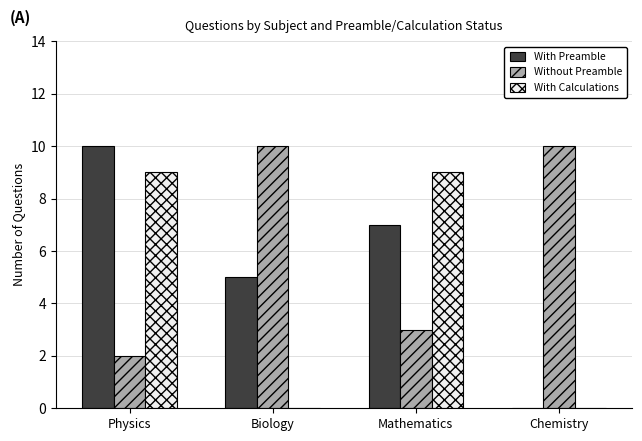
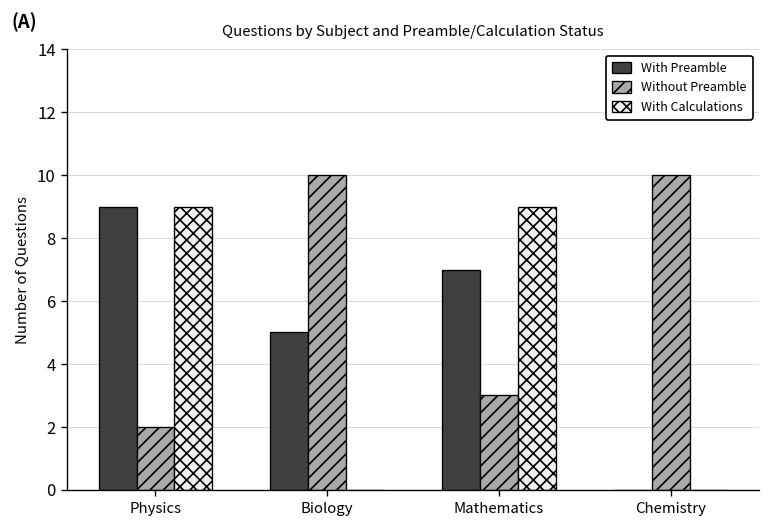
With Preamble, Physics: 10 -> 9
